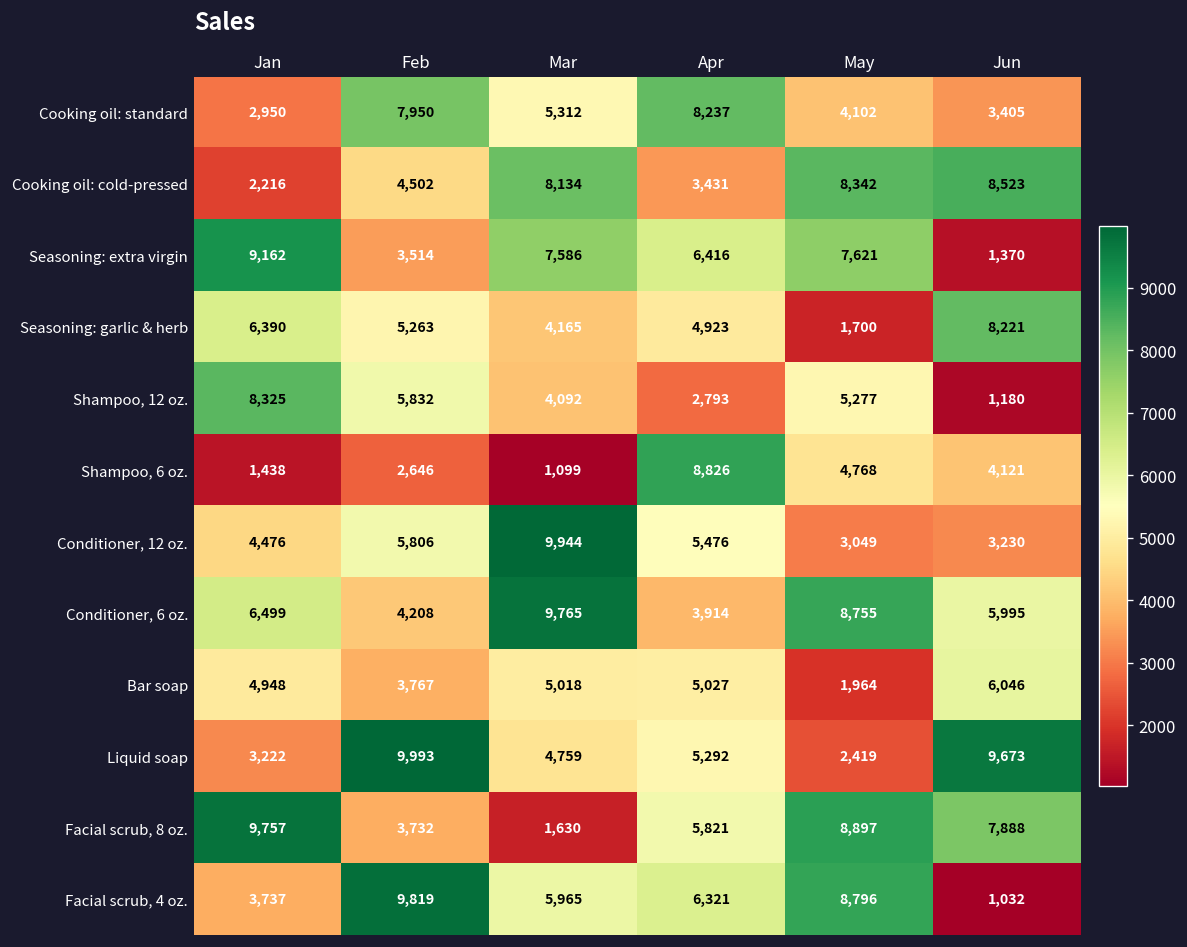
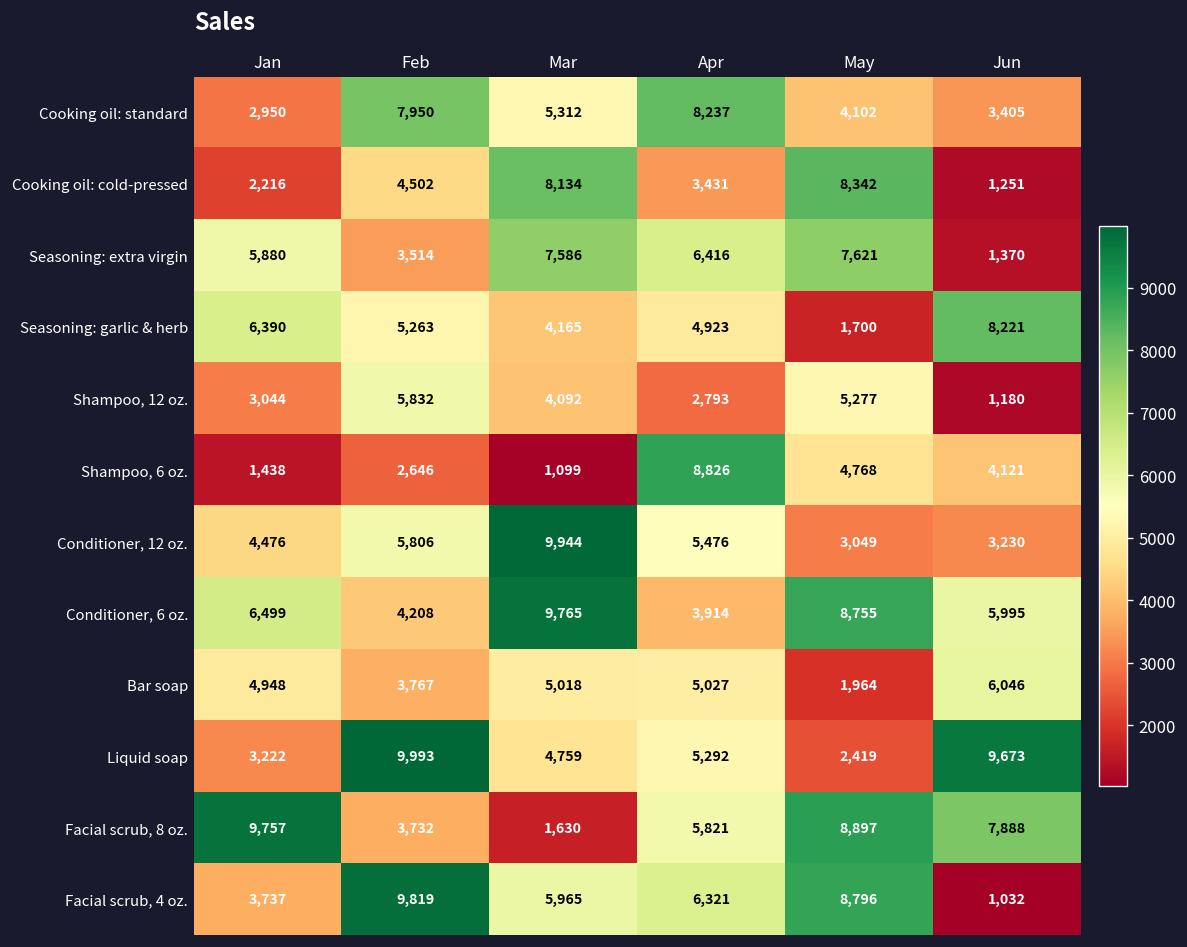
Cooking oil: cold-pressed, Jun: 8,523 -> 1,251
Seasoning: extra virgin, Jan: 9,162 -> 5,880
Shampoo, 12 oz., Jan: 8,325 -> 3,044
